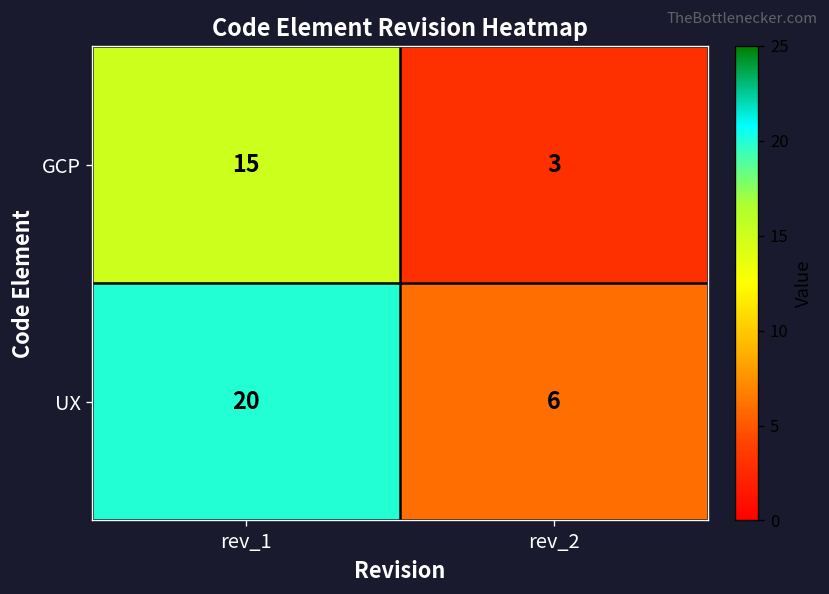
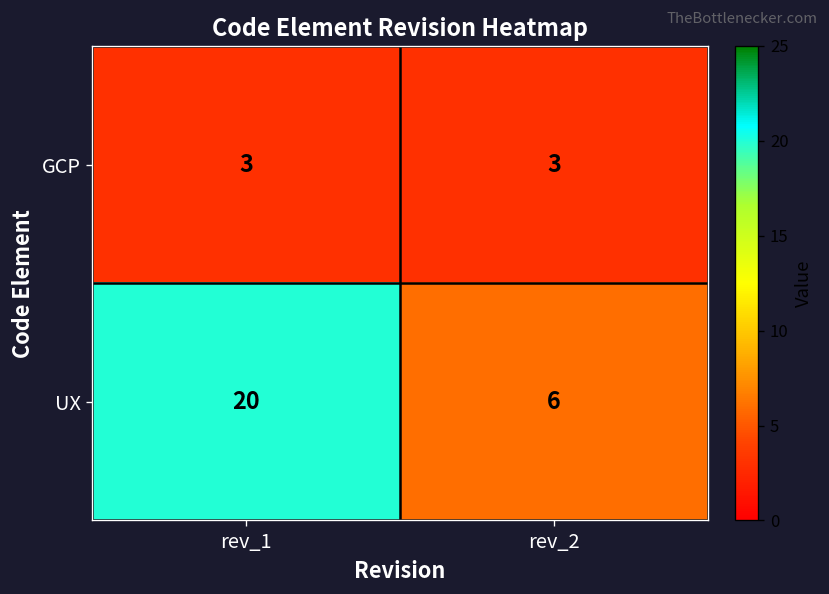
GCP, rev_1: 15 -> 3
